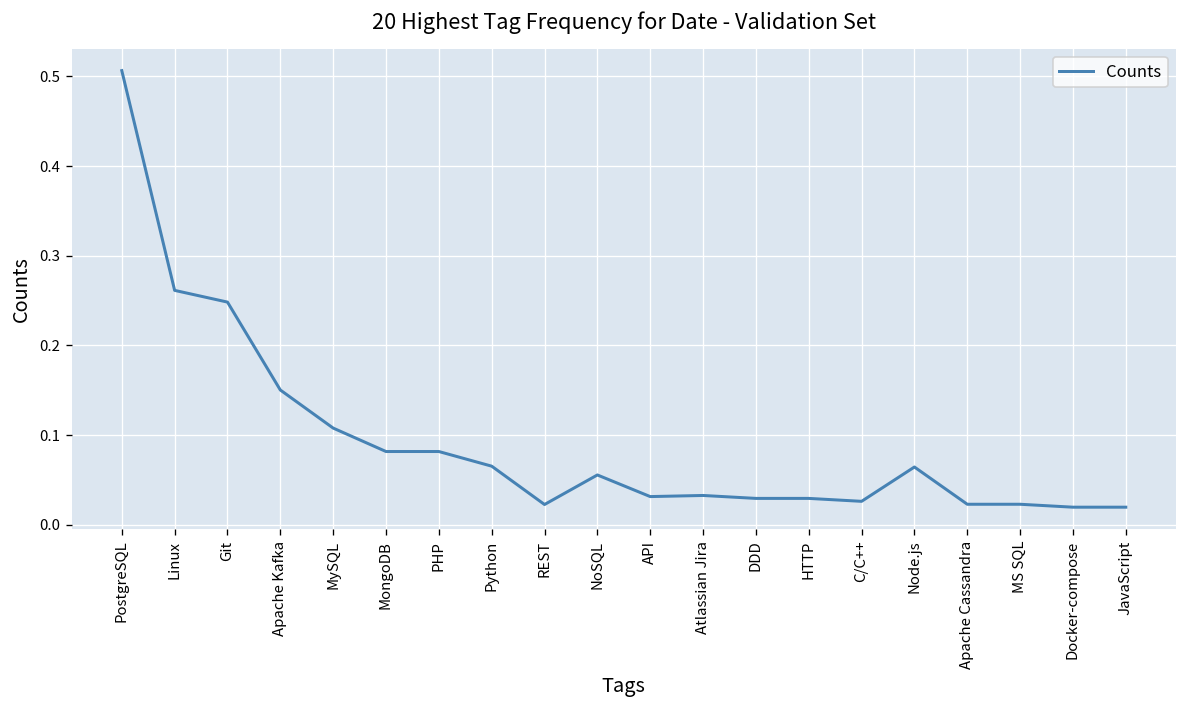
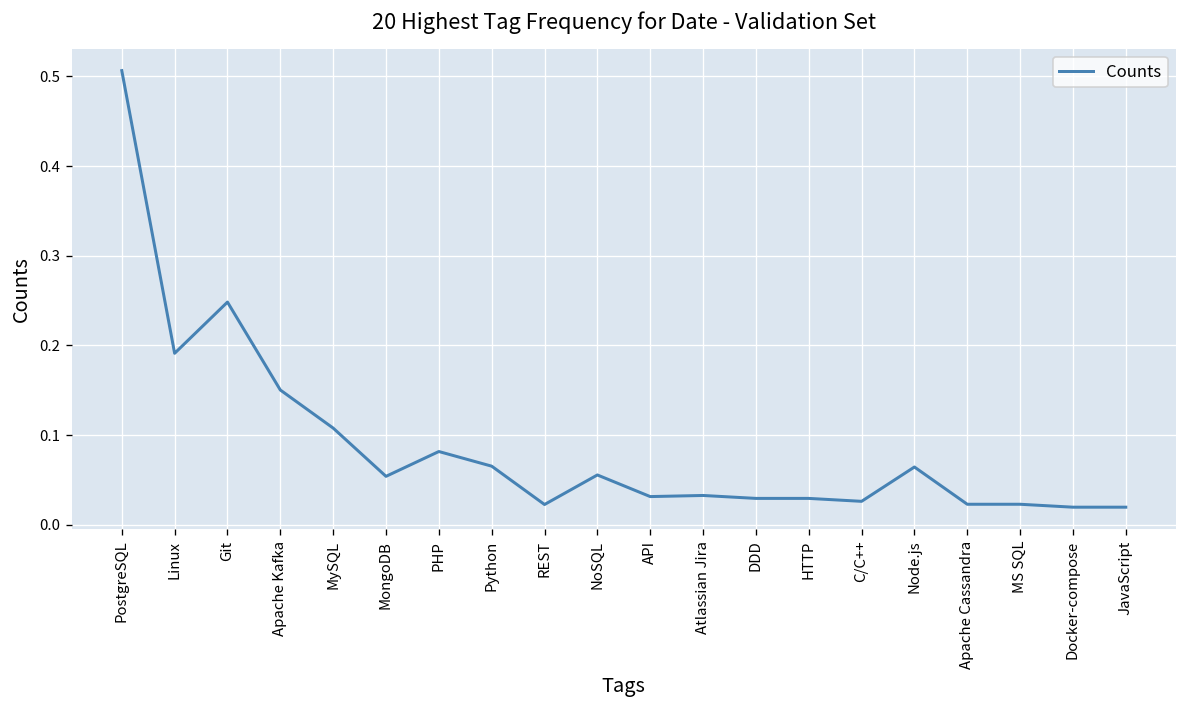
Linux: 0.26 -> 0.19
MongoDB: 0.08 -> 0.05
